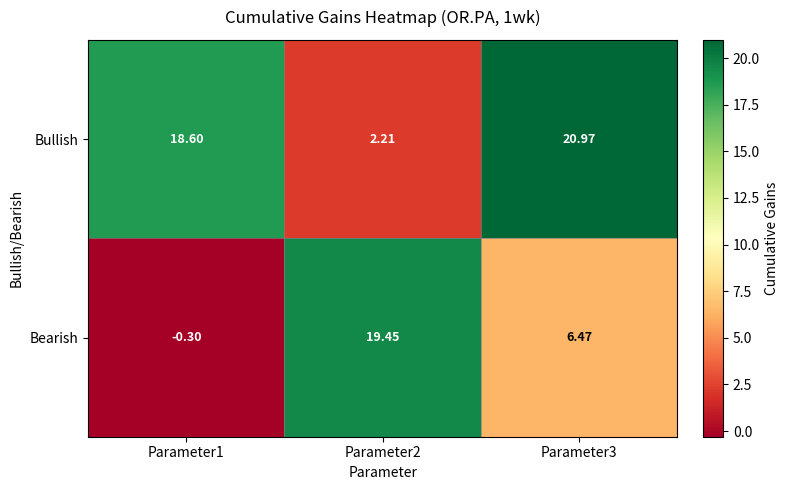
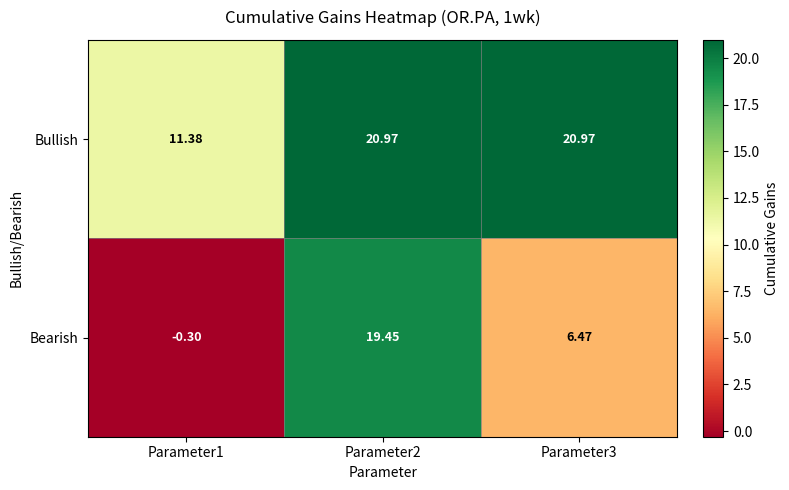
Bullish, Parameter1: 18.60 -> 11.38
Bullish, Parameter2: 2.21 -> 20.97
